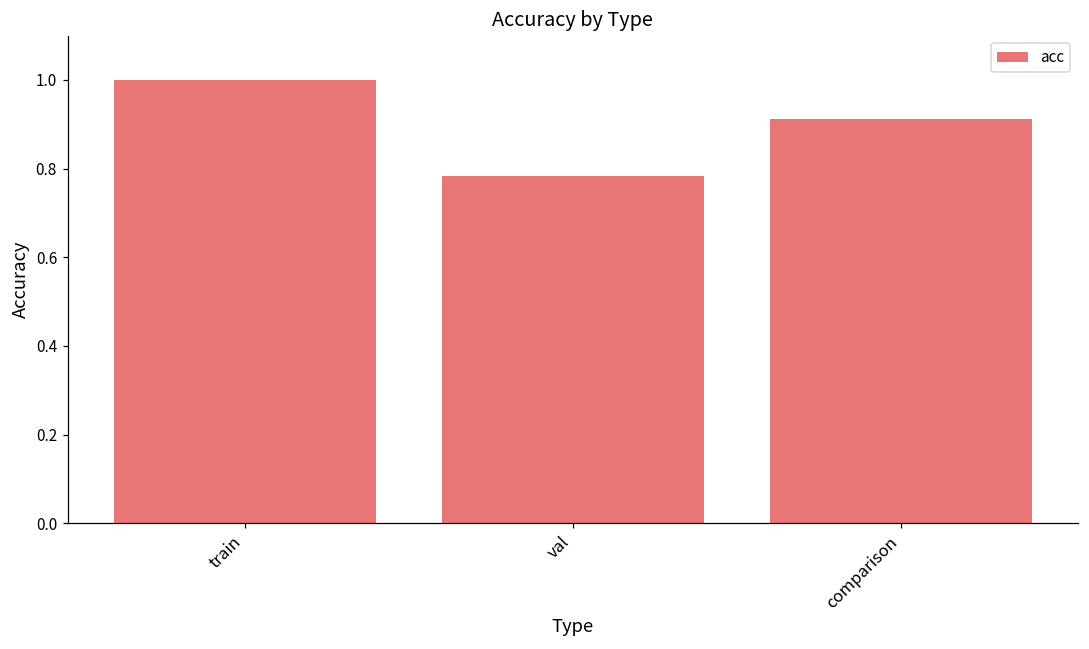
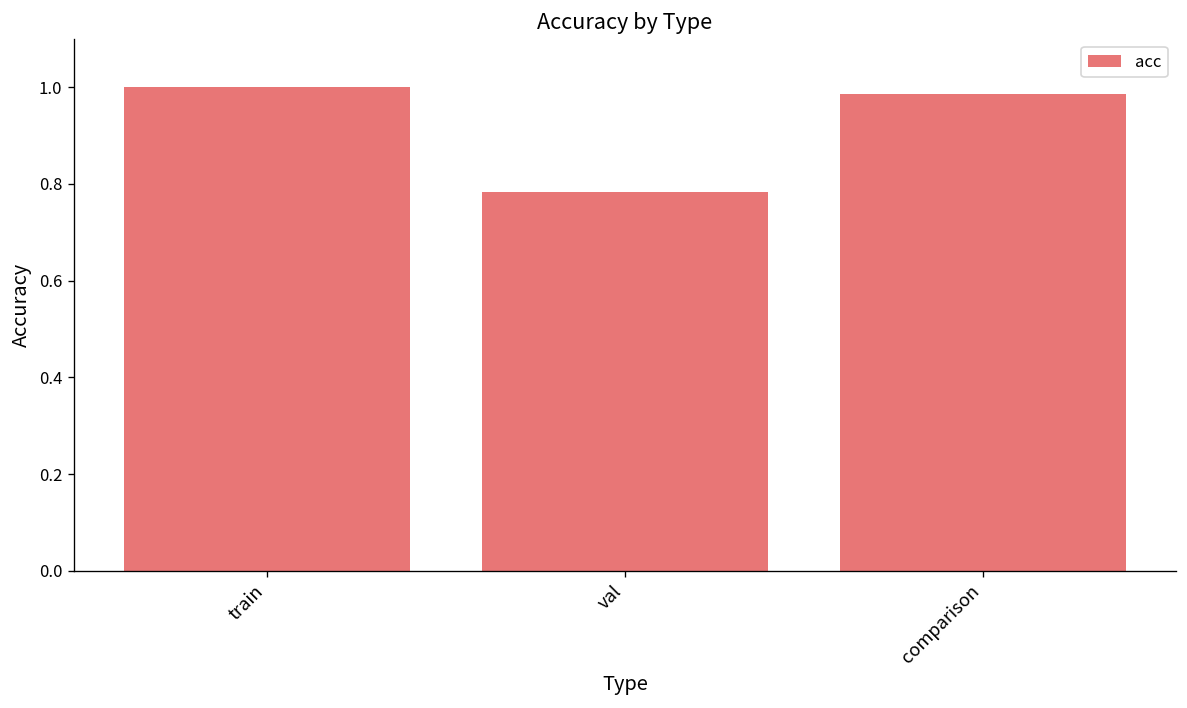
comparison: 0.91 -> 0.99
